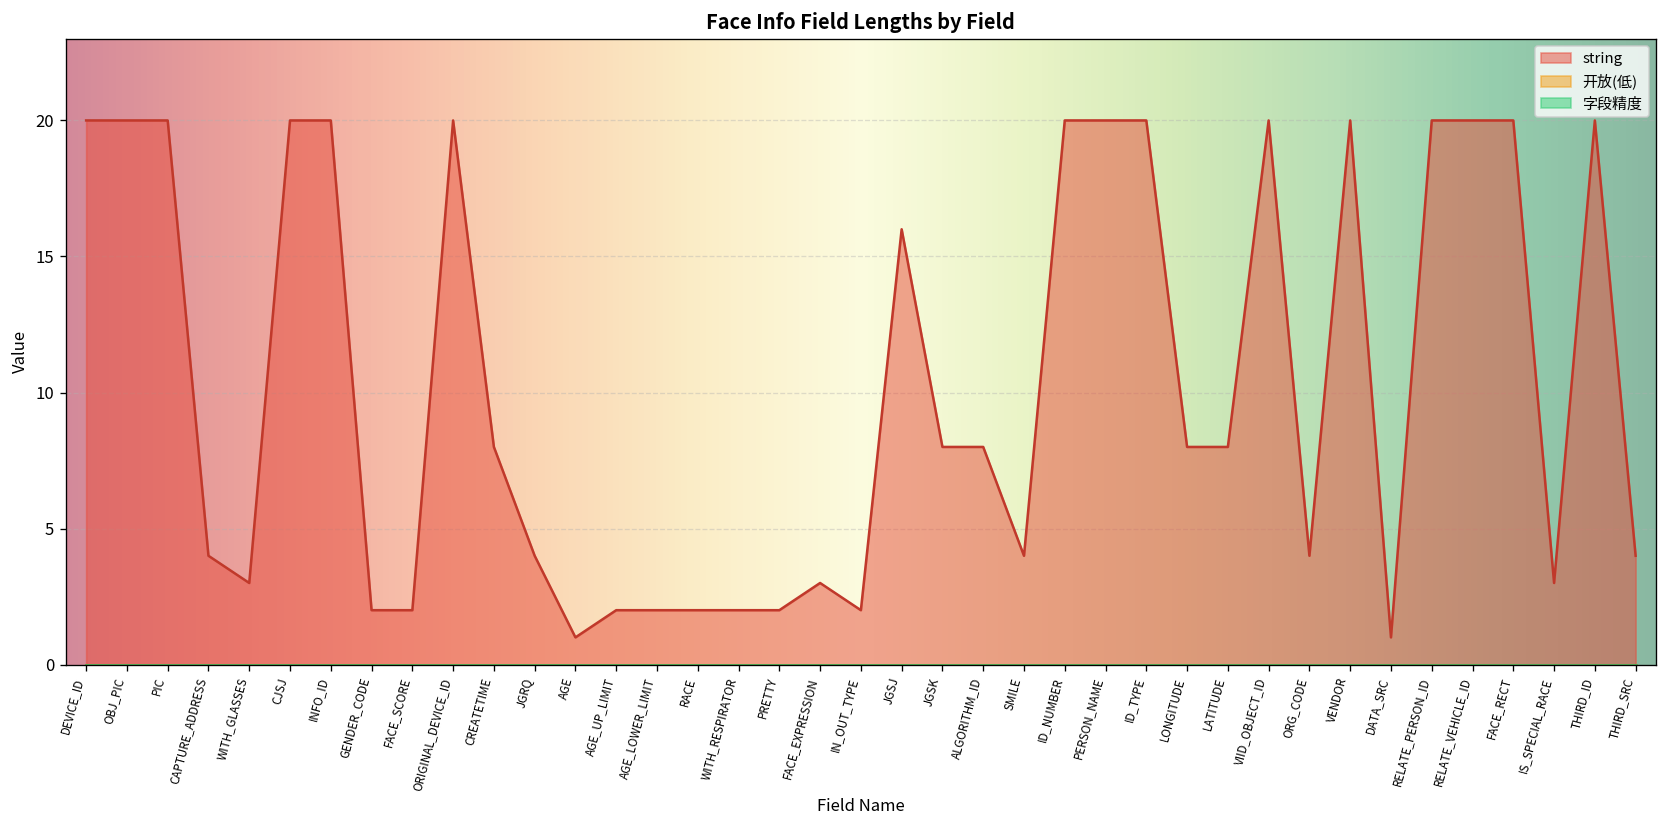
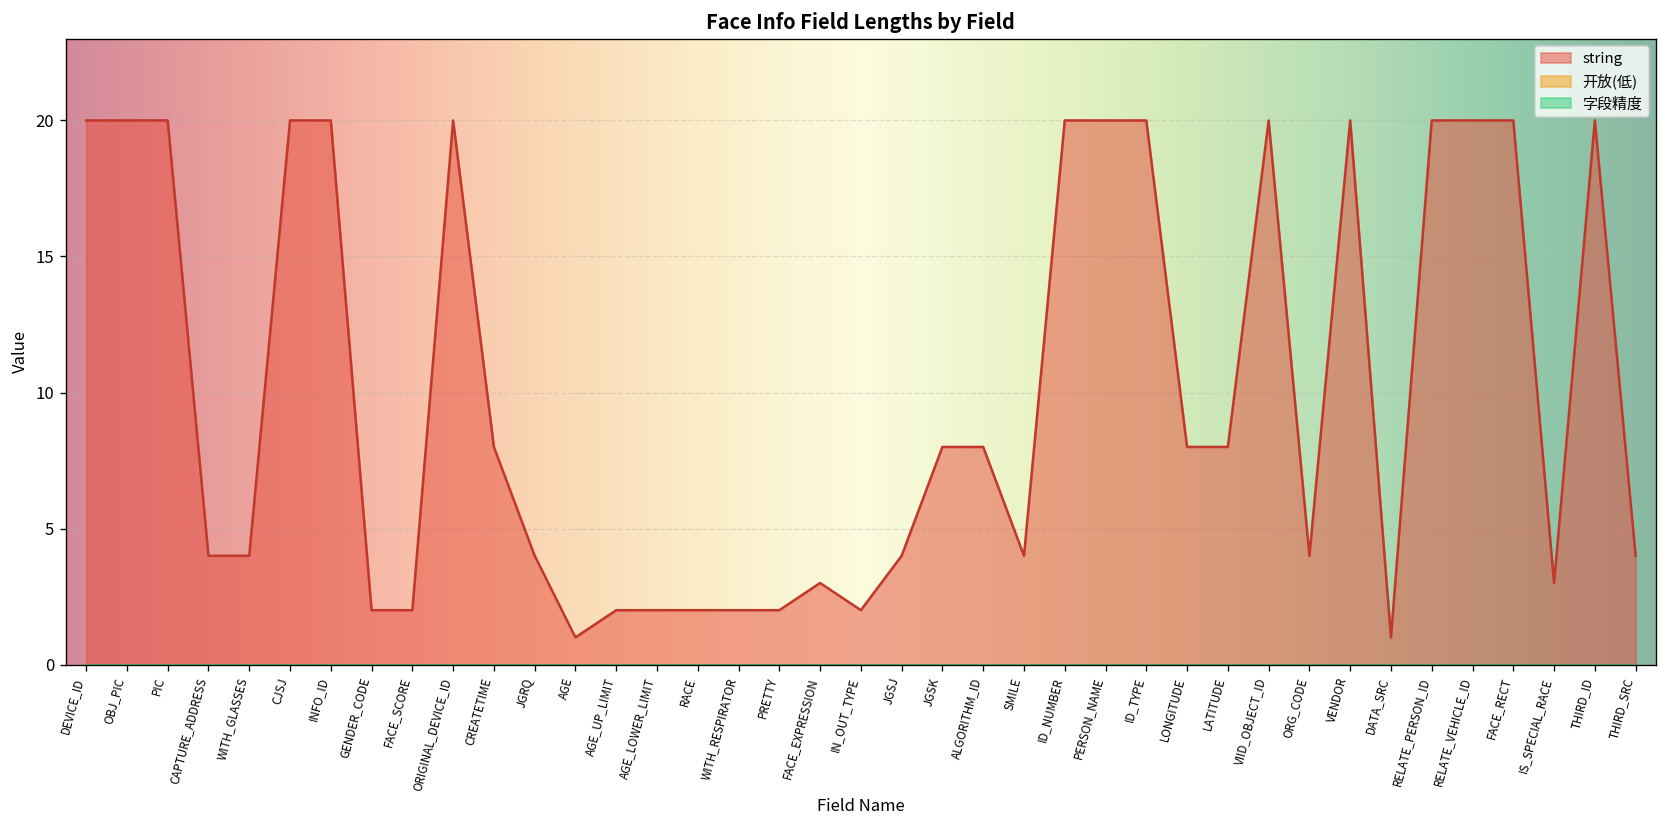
string, WITH_GLASSES: 3 -> 4
string, JGSJ: 16 -> 4
